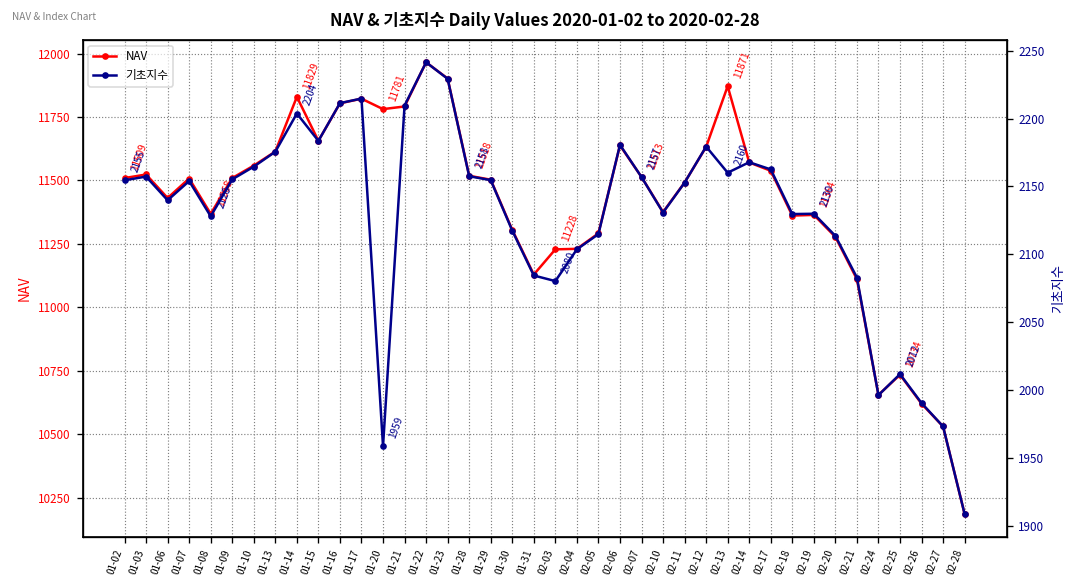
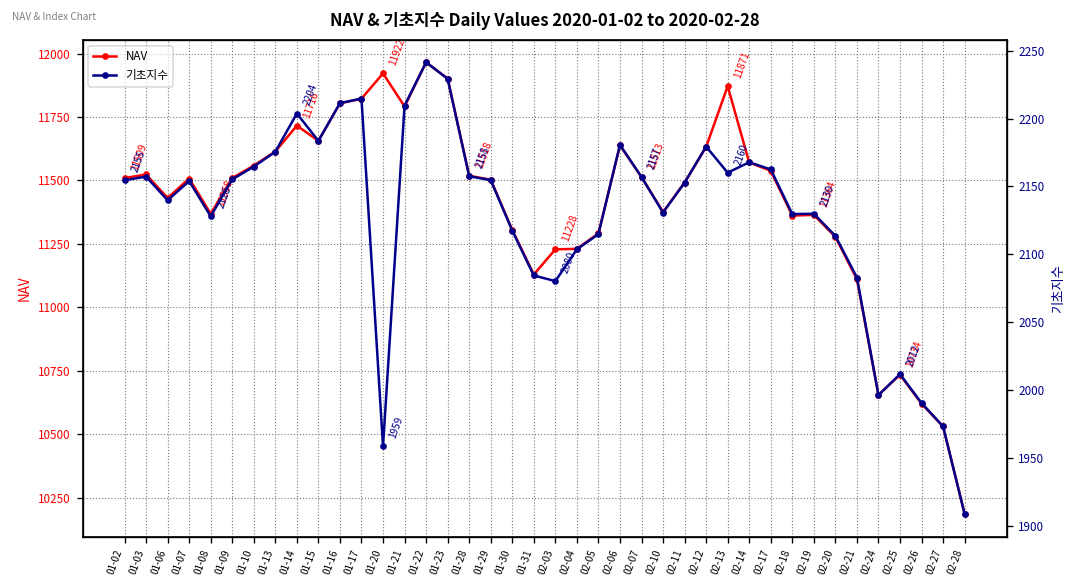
NAV, 01-14: 11829 -> 11716
NAV, 01-20: 11781 -> 11922
